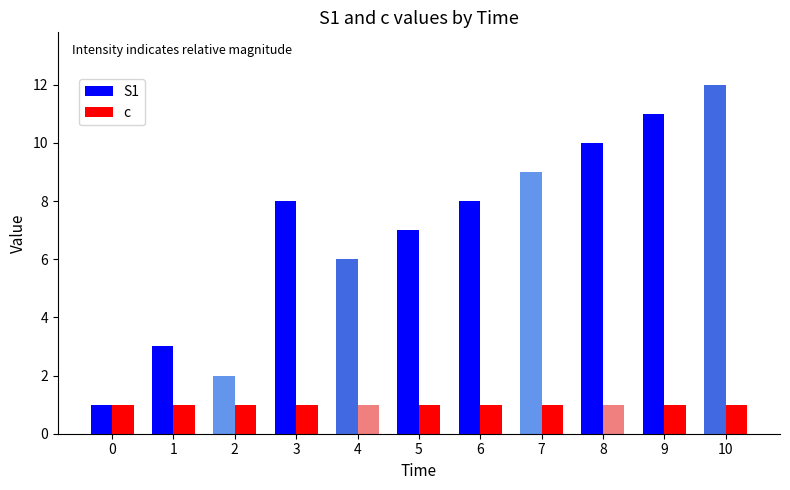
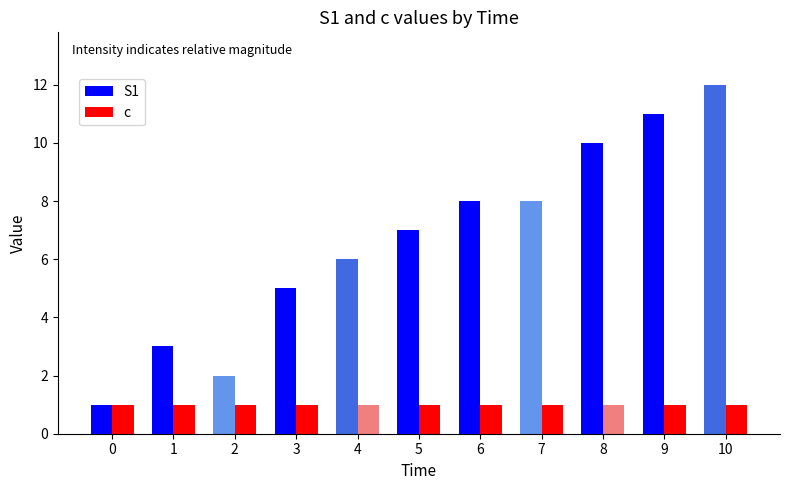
S1, 3: 8 -> 5
S1, 7: 9 -> 8
